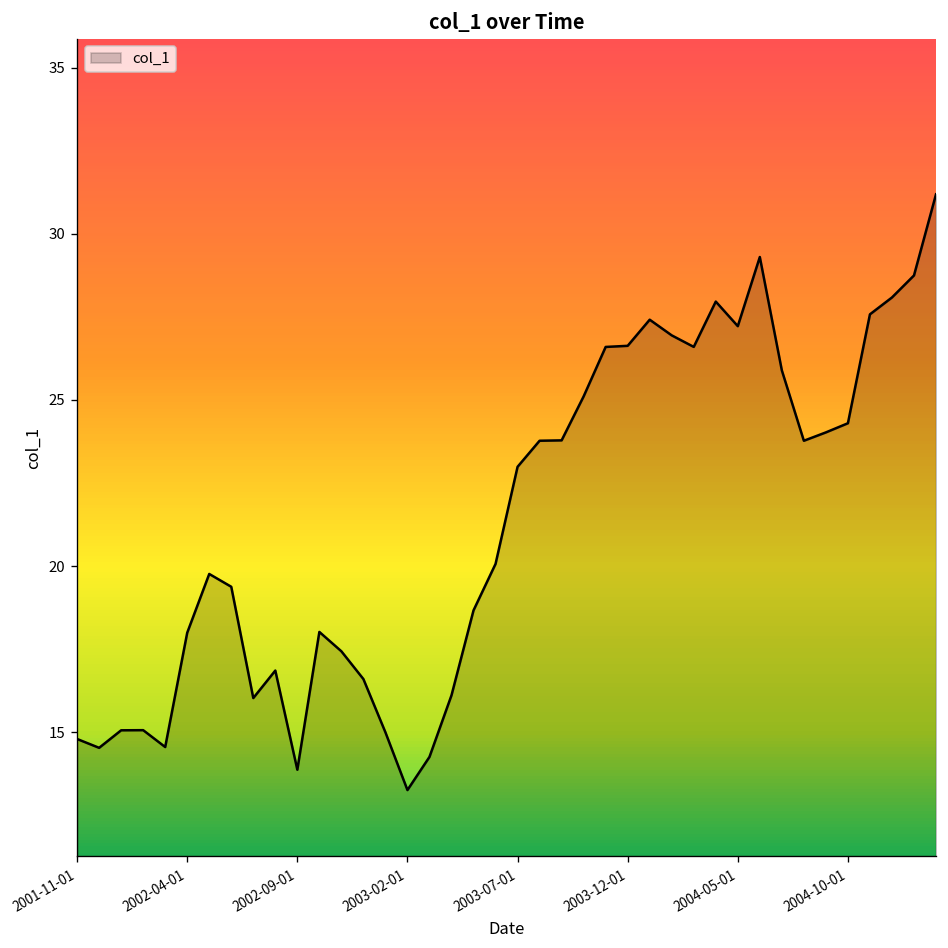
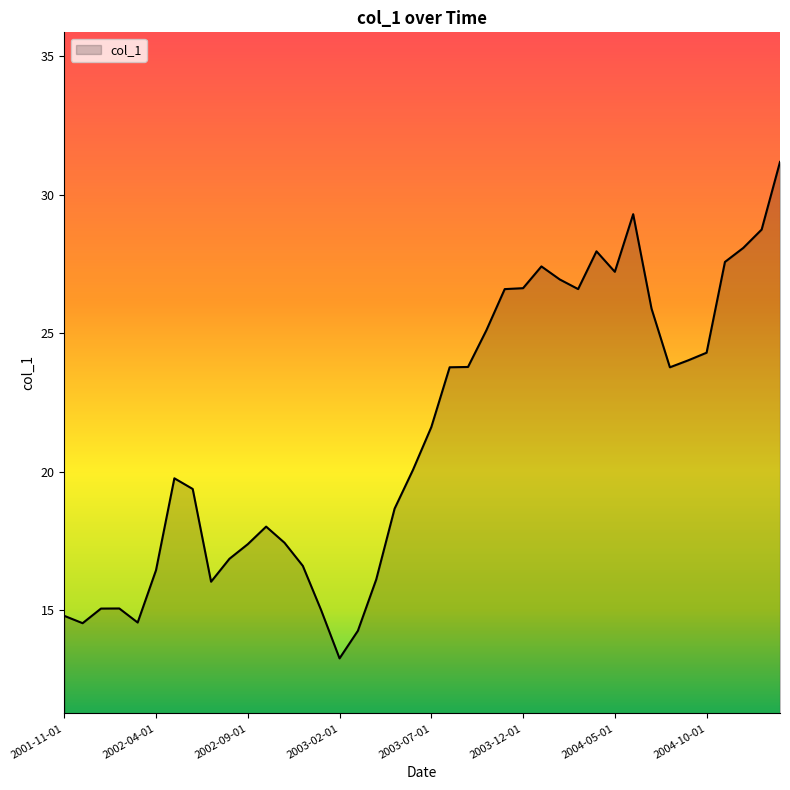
2002-04-01: 18.0 -> 16.4
2002-09-01: 13.9 -> 17.4
2003-07-01: 23.0 -> 21.6
